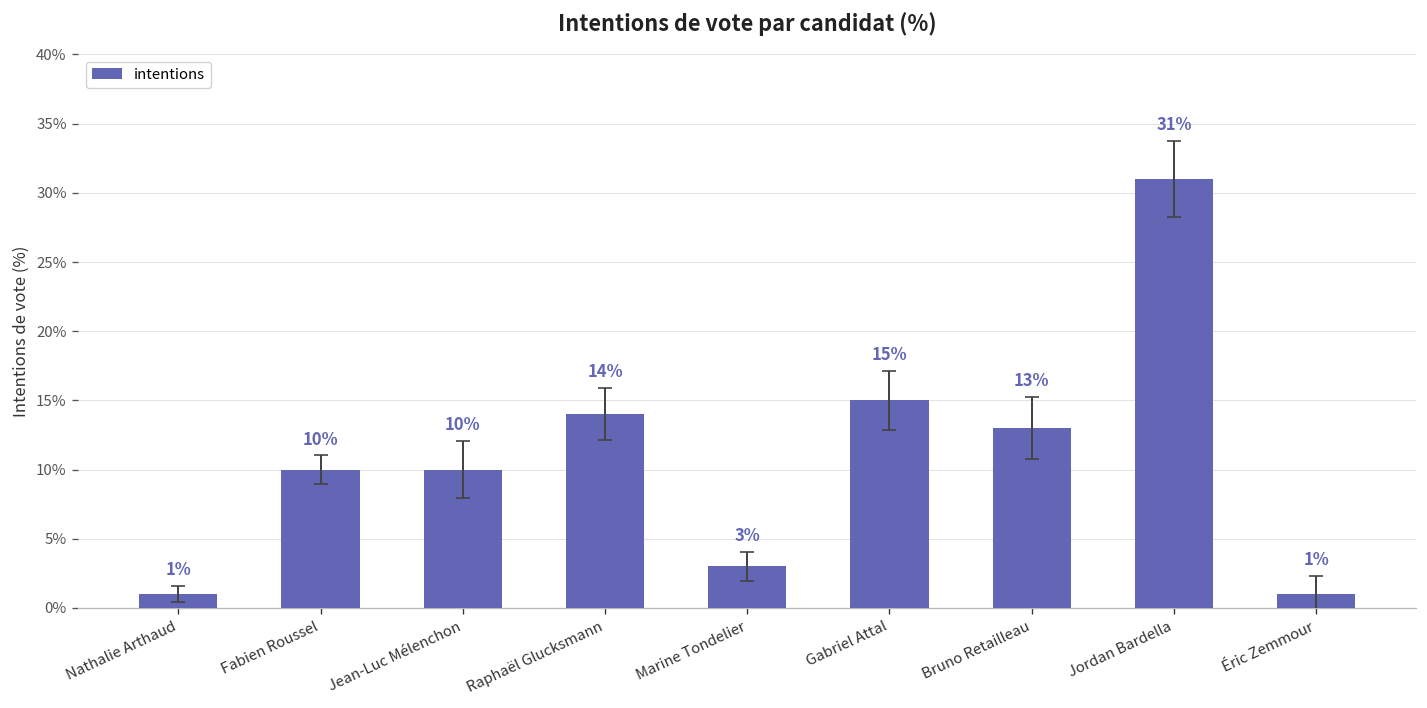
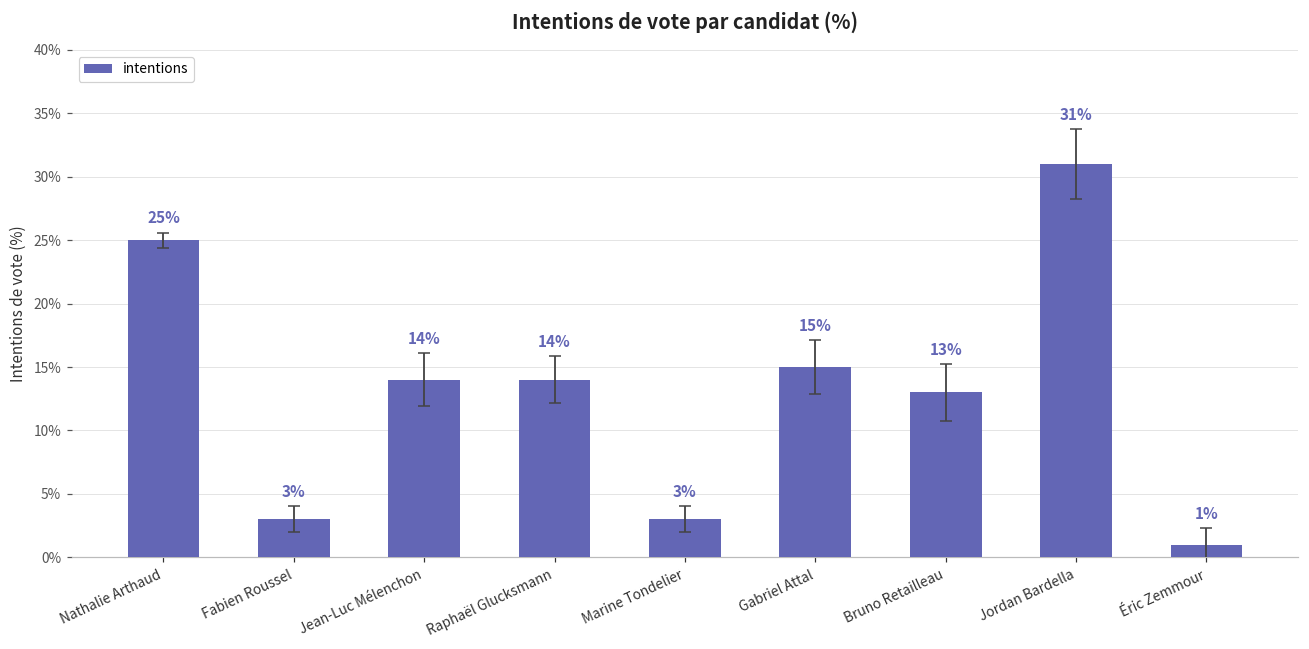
intentions, Nathalie Arthaud: 1% -> 25%
intentions, Fabien Roussel: 10% -> 3%
intentions, Jean-Luc Mélenchon: 10% -> 14%
